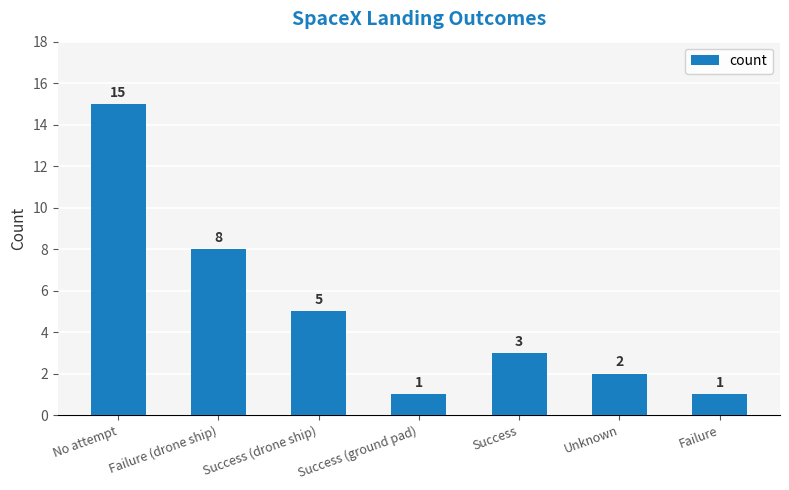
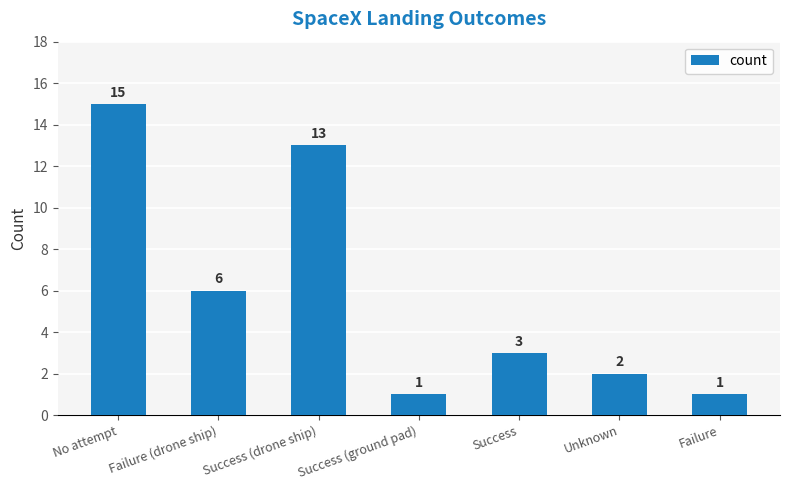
Failure (drone ship): 8 -> 6
Success (drone ship): 5 -> 13
